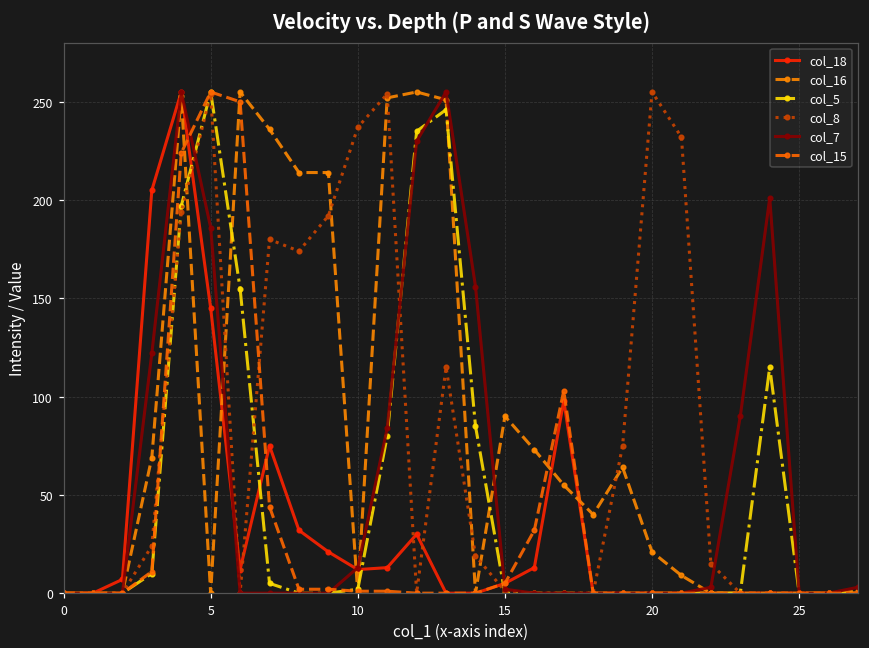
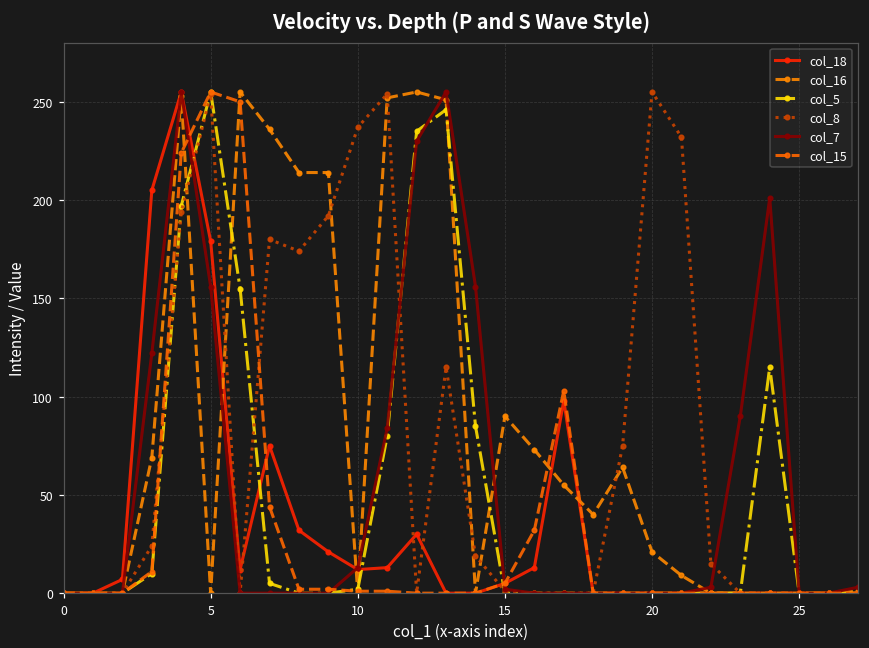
col_18, 5: 145 -> 179
col_7, 5: 186 -> 156
